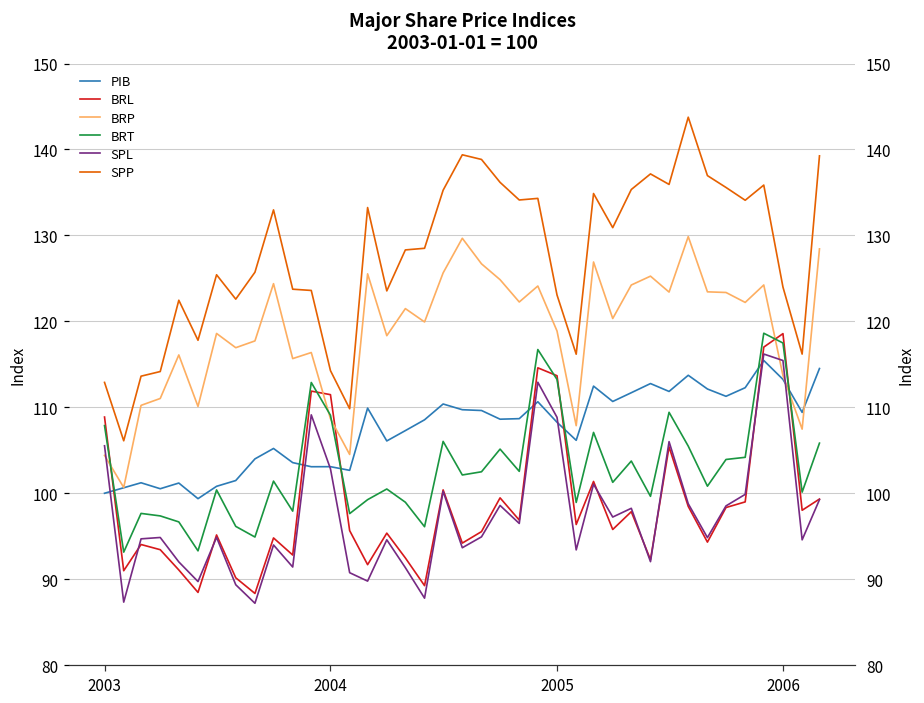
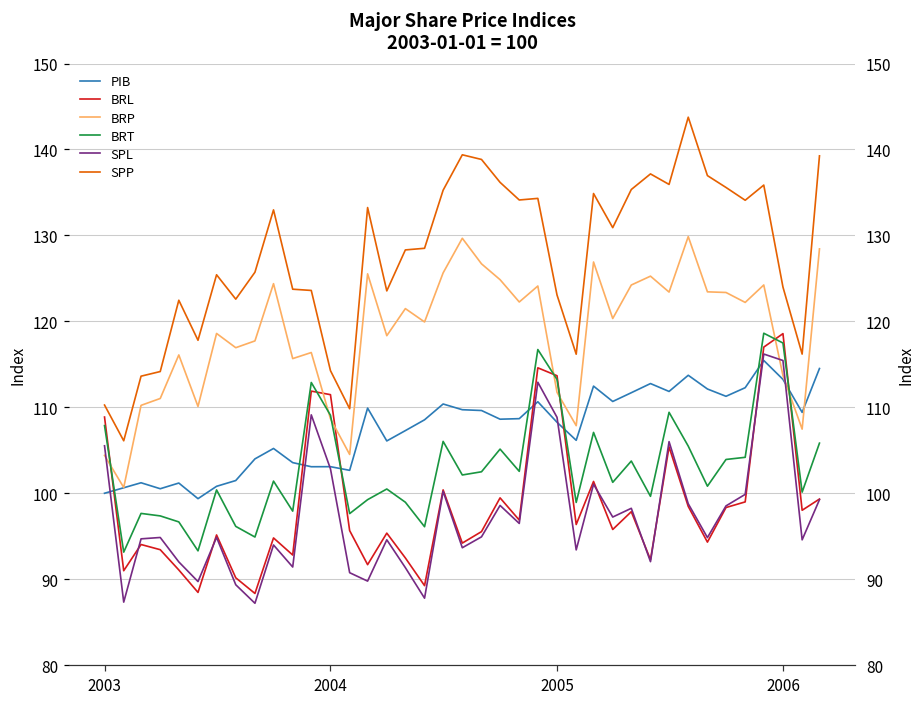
SPP, 2003: 113 -> 110
BRP, 2005: 119 -> 112
